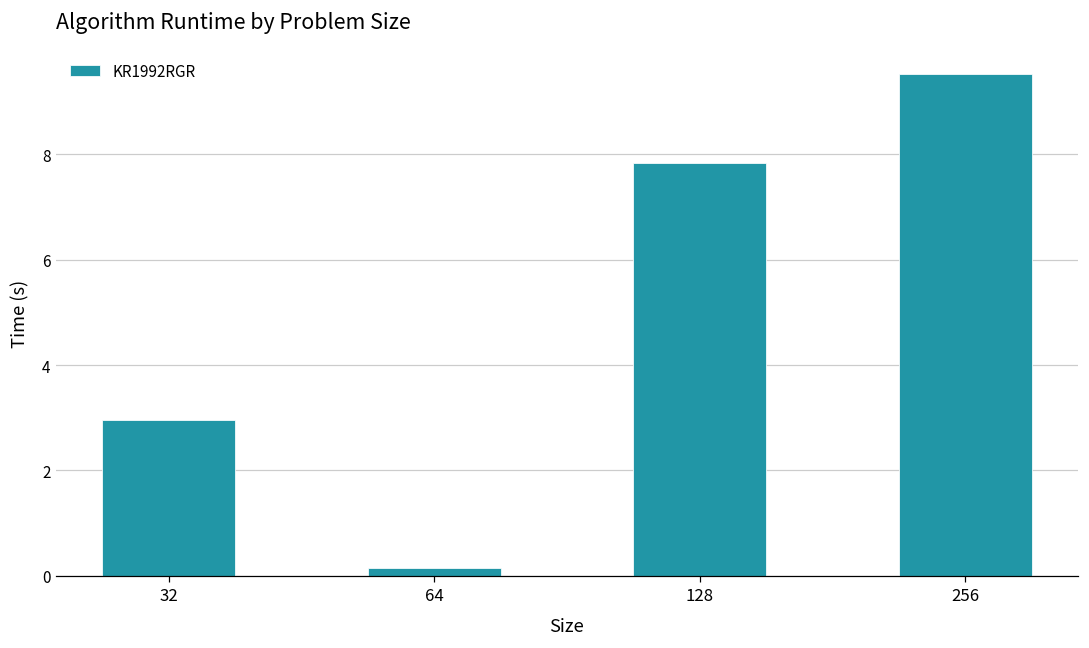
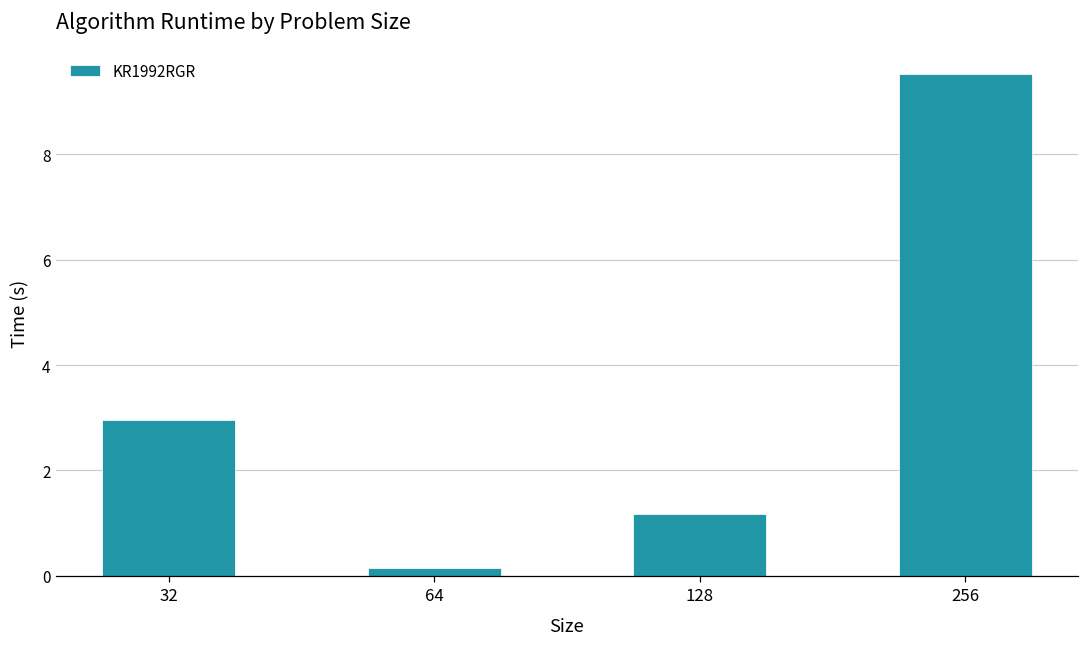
128: 7.8 -> 1.2
